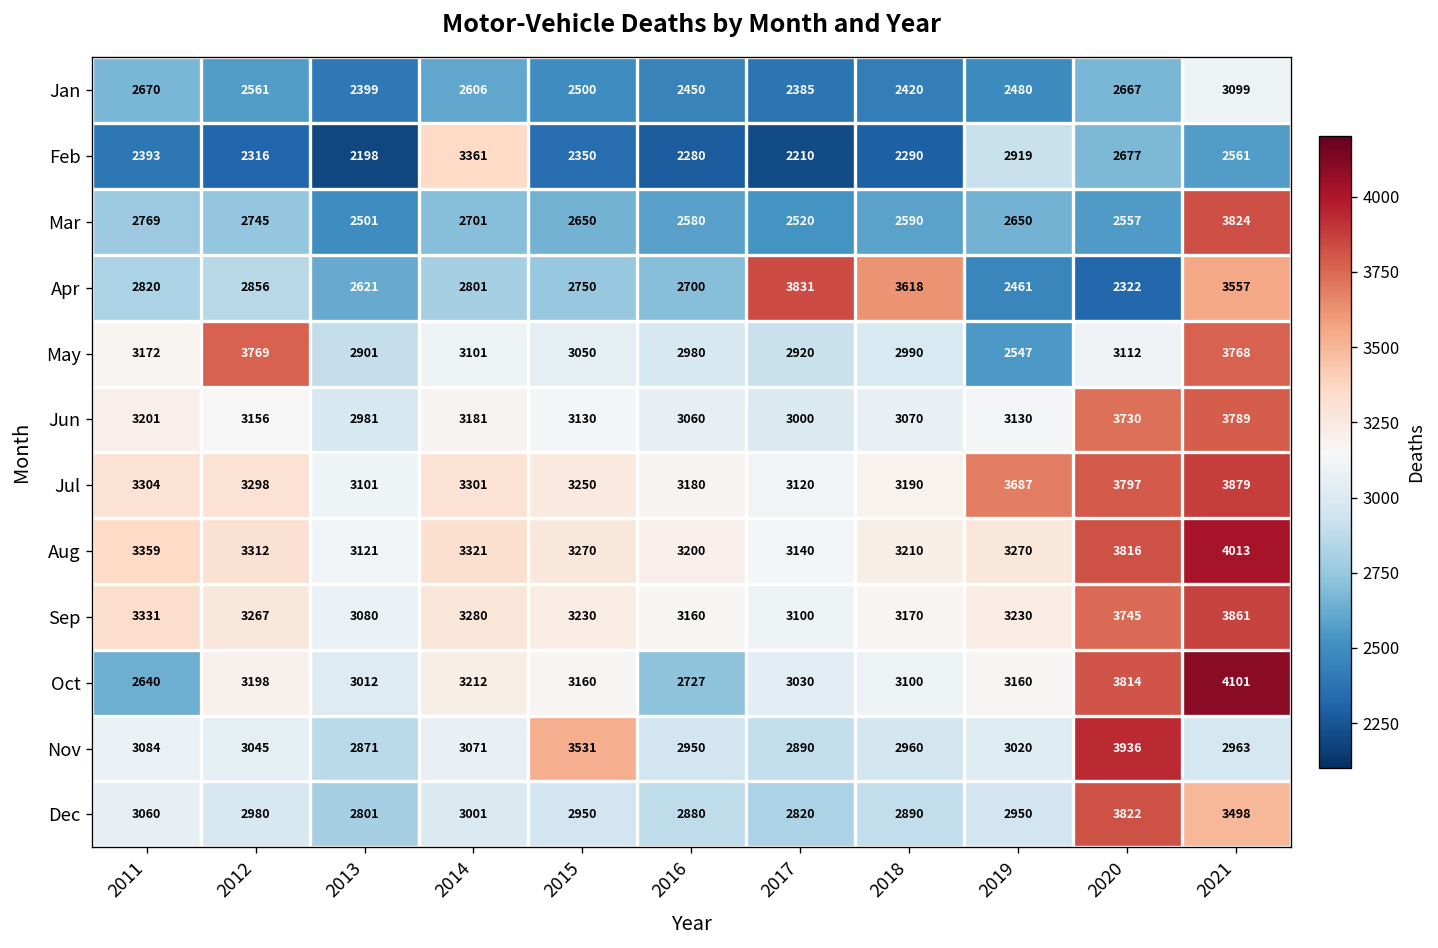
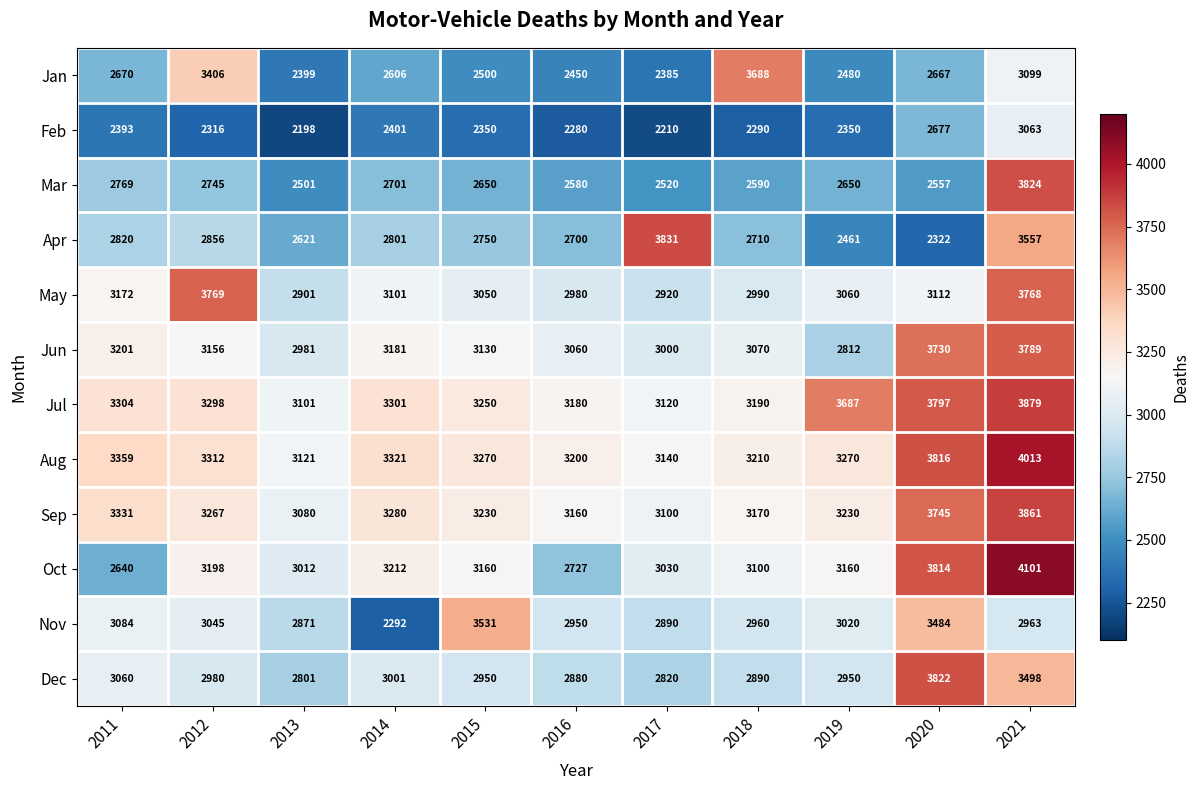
Jan, 2012: 2561 -> 3406
Jan, 2018: 2420 -> 3688
Feb, 2014: 3361 -> 2401
Feb, 2019: 2919 -> 2350
Feb, 2021: 2561 -> 3063
Apr, 2018: 3618 -> 2710
May, 2019: 2547 -> 3060
Jun, 2019: 3130 -> 2812
Nov, 2014: 3071 -> 2292
Nov, 2020: 3936 -> 3484
